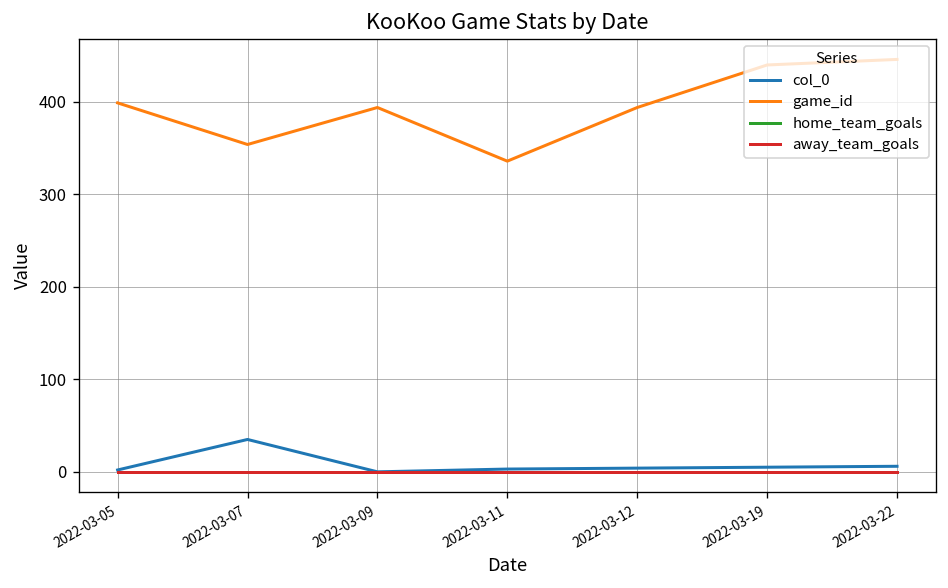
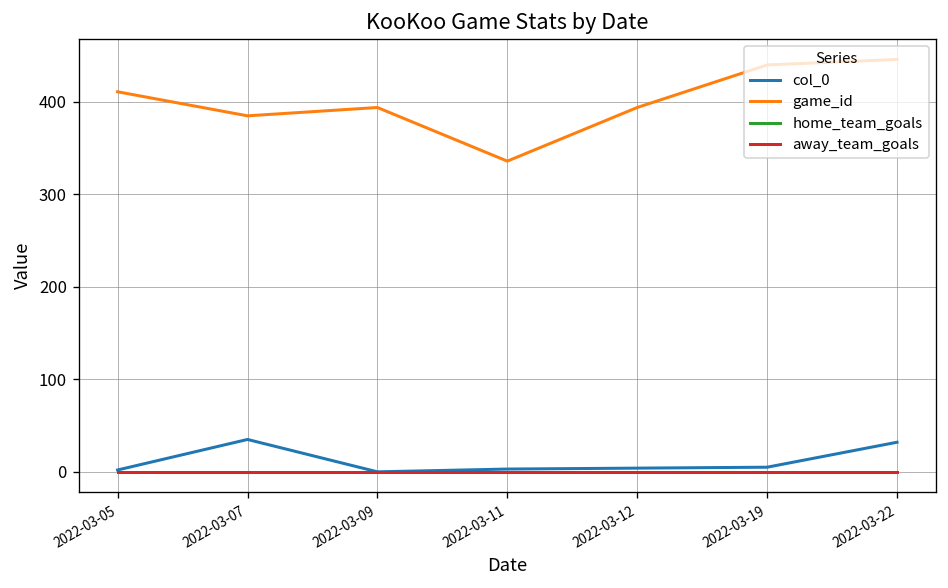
game_id, 2022-03-05: 400 -> 410
game_id, 2022-03-07: 350 -> 390
col_0, 2022-03-22: 10 -> 30
